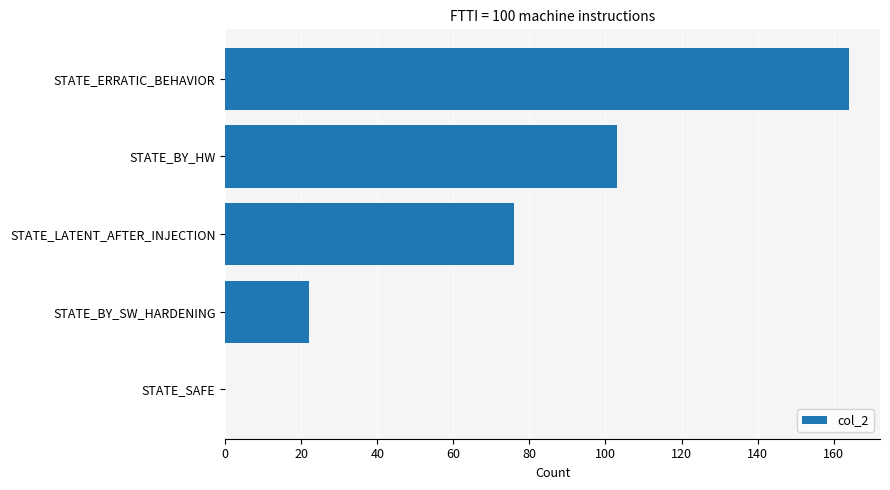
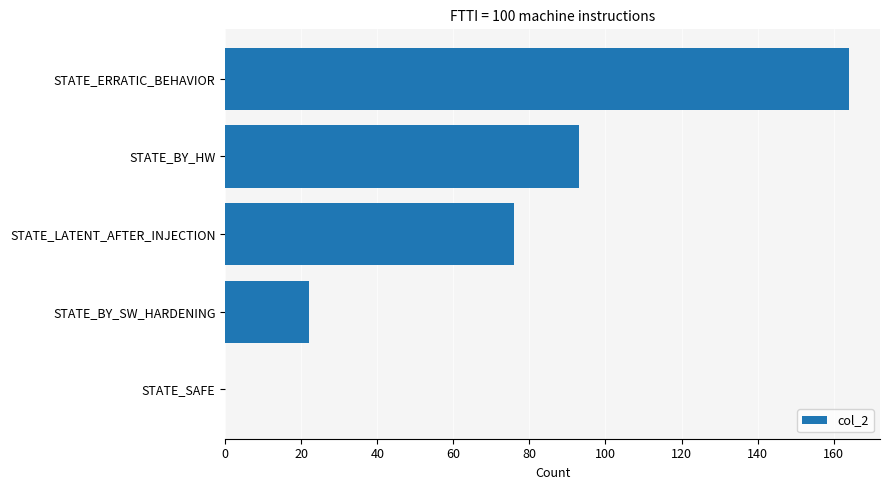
STATE_BY_HW: 103 -> 93
